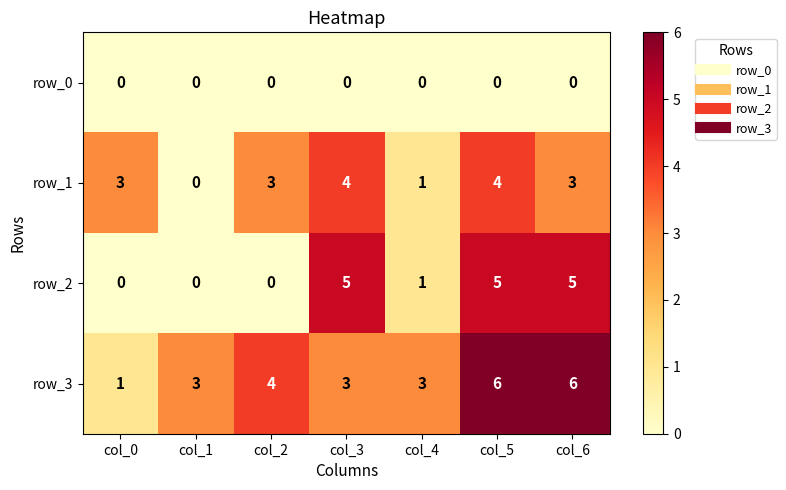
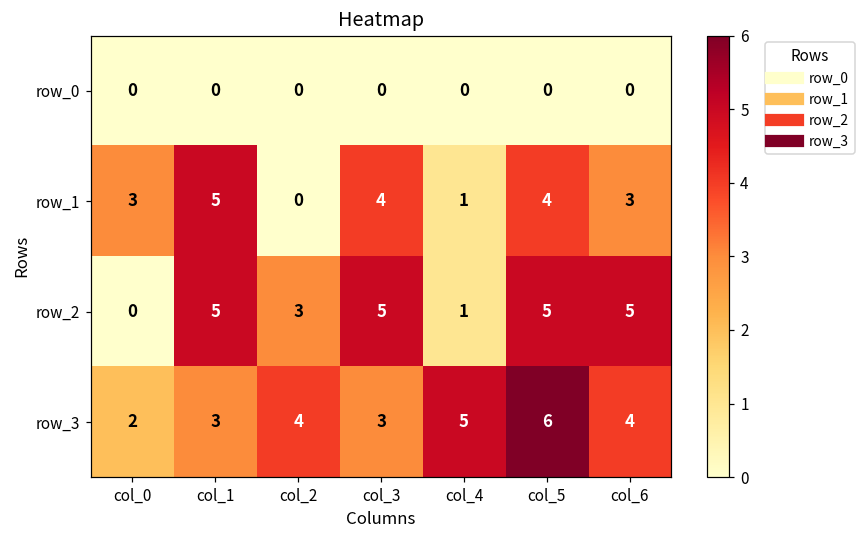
row_1, col_1: 0 -> 5
row_1, col_2: 3 -> 0
row_2, col_1: 0 -> 5
row_2, col_2: 0 -> 3
row_3, col_0: 1 -> 2
row_3, col_4: 3 -> 5
row_3, col_6: 6 -> 4
